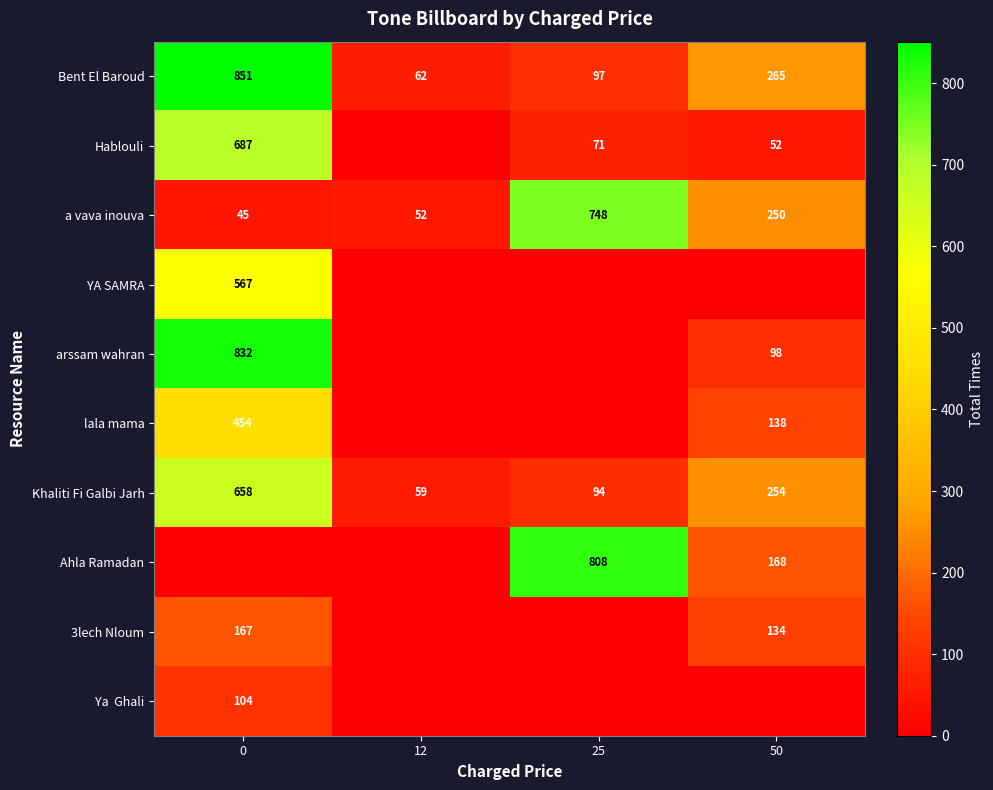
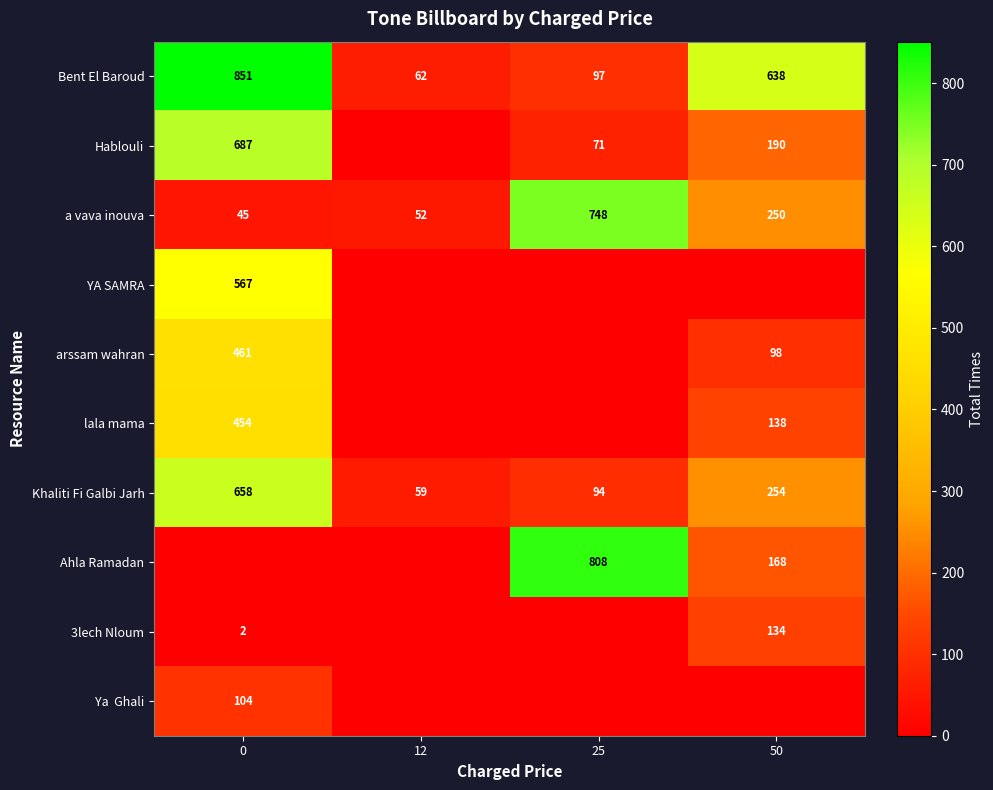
Bent El Baroud, 50: 265 -> 638
Hablouli, 50: 52 -> 190
arssam wahran, 0: 832 -> 461
3lech Nloum, 0: 167 -> 2
